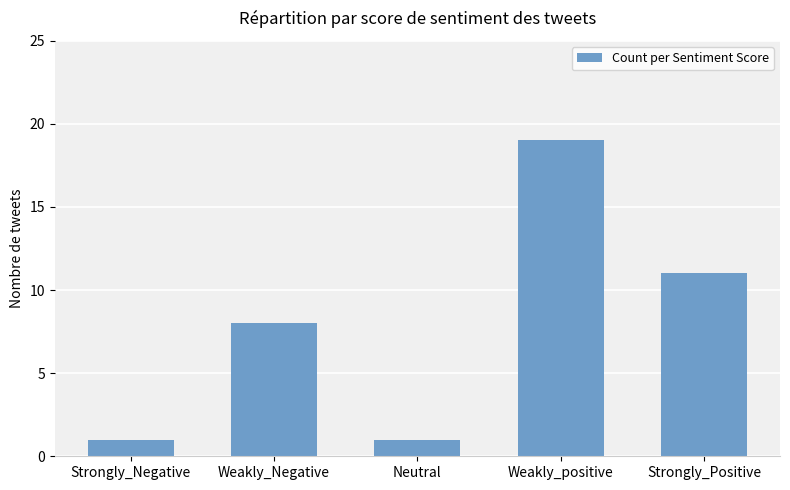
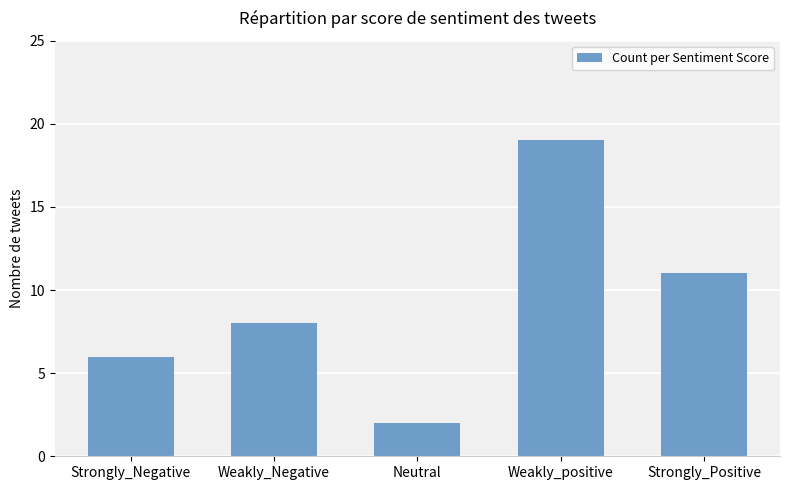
Strongly_Negative: 1 -> 6
Neutral: 1 -> 2
